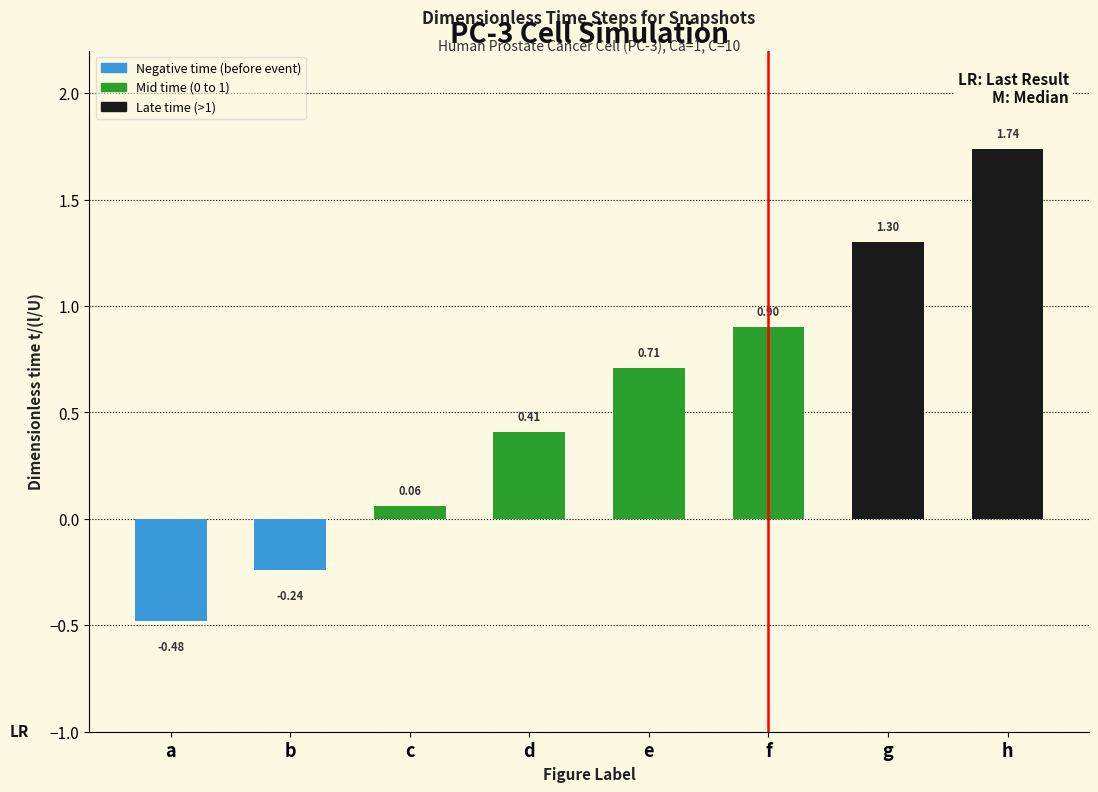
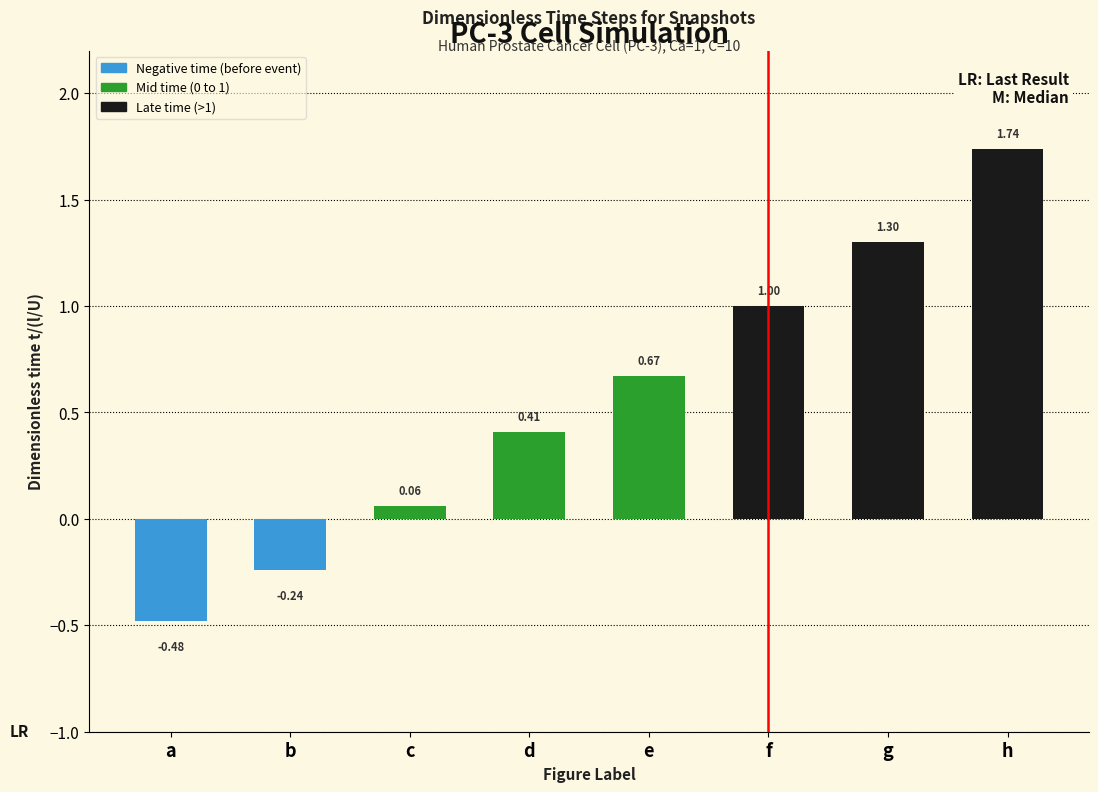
e: 0.71 -> 0.67
f: 0.90 -> 1.00
